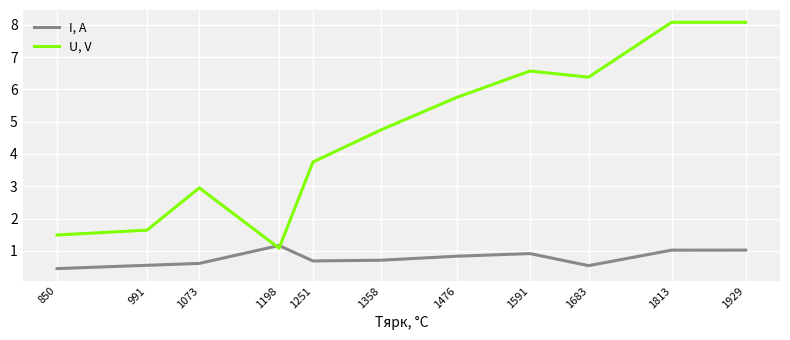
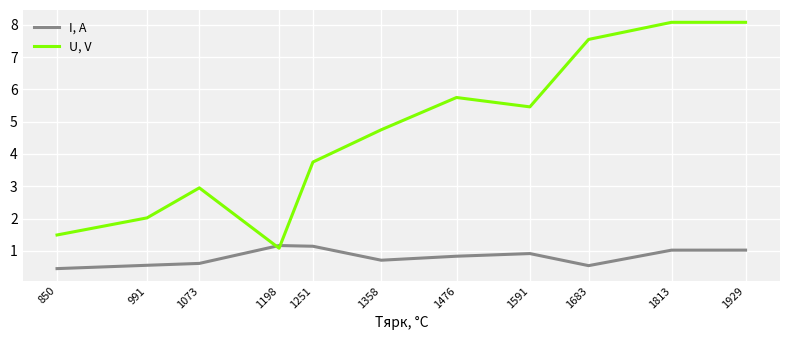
U, V, 991: 1.6 -> 2.0
I, A, 1251: 0.7 -> 1.1
U, V, 1591: 6.6 -> 5.5
U, V, 1683: 6.4 -> 7.6
